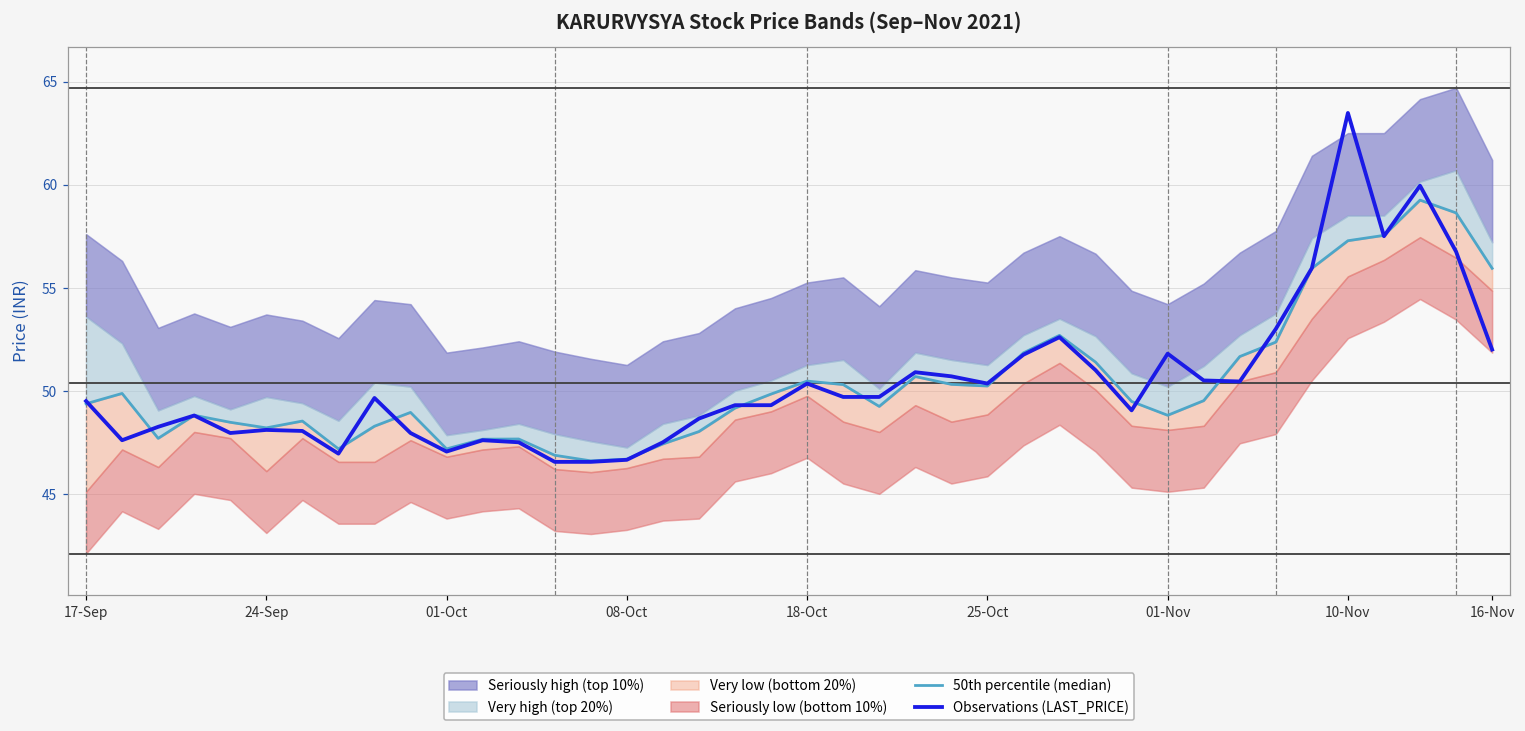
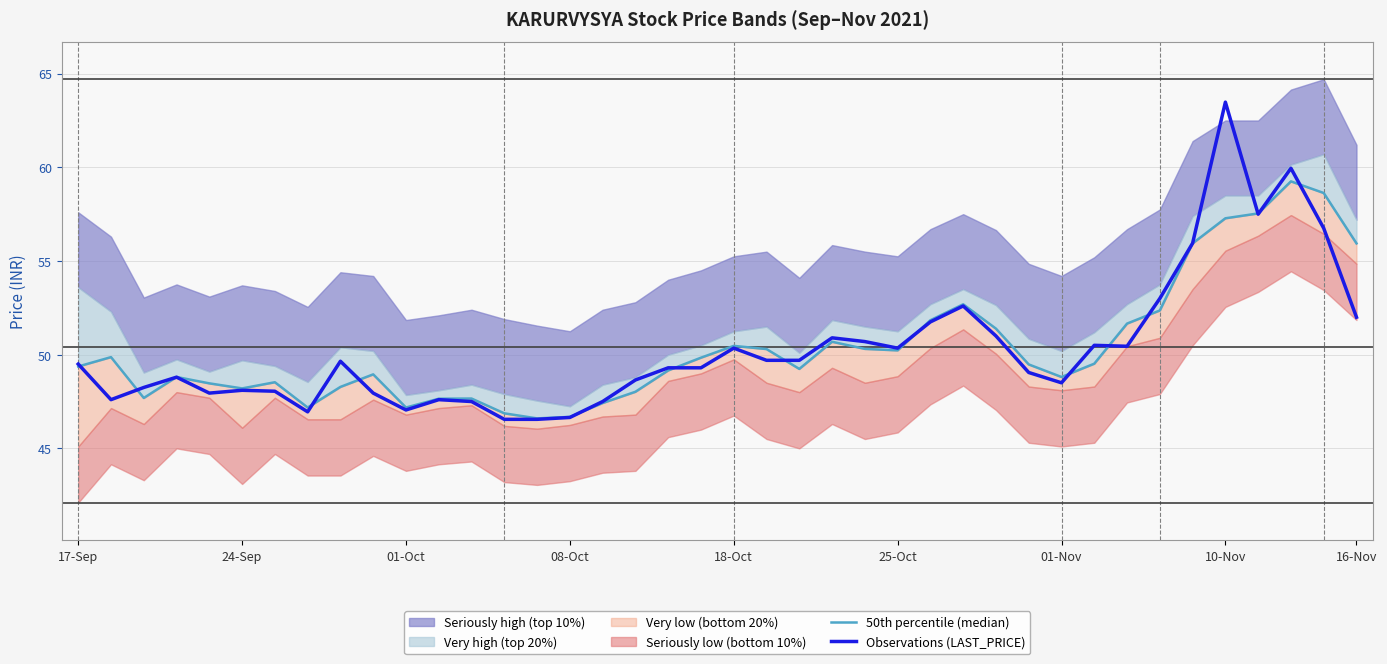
Observations (LAST_PRICE), 01-Nov: 51.8 -> 48.5
